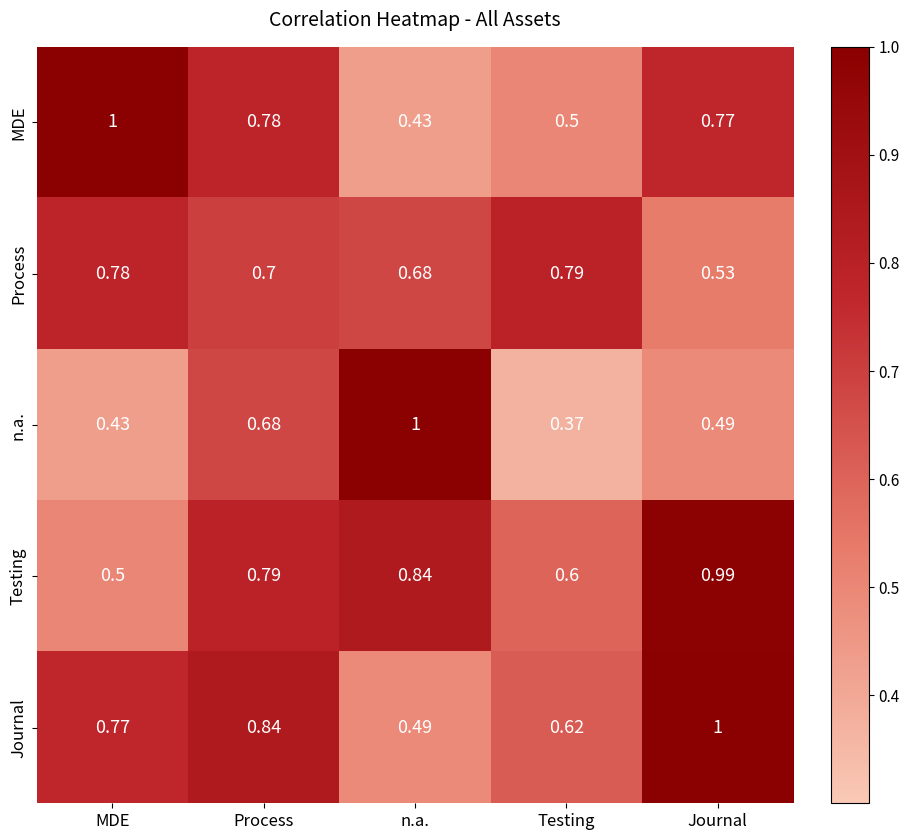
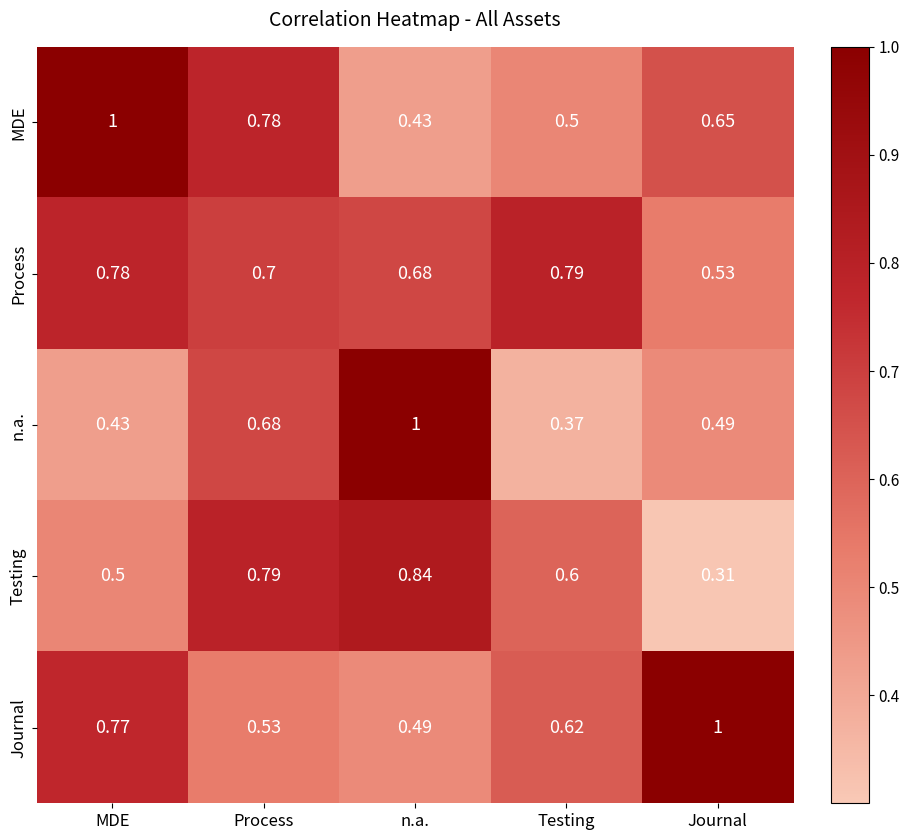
MDE, Journal: 0.77 -> 0.65
Testing, Journal: 0.99 -> 0.31
Journal, Process: 0.84 -> 0.53
